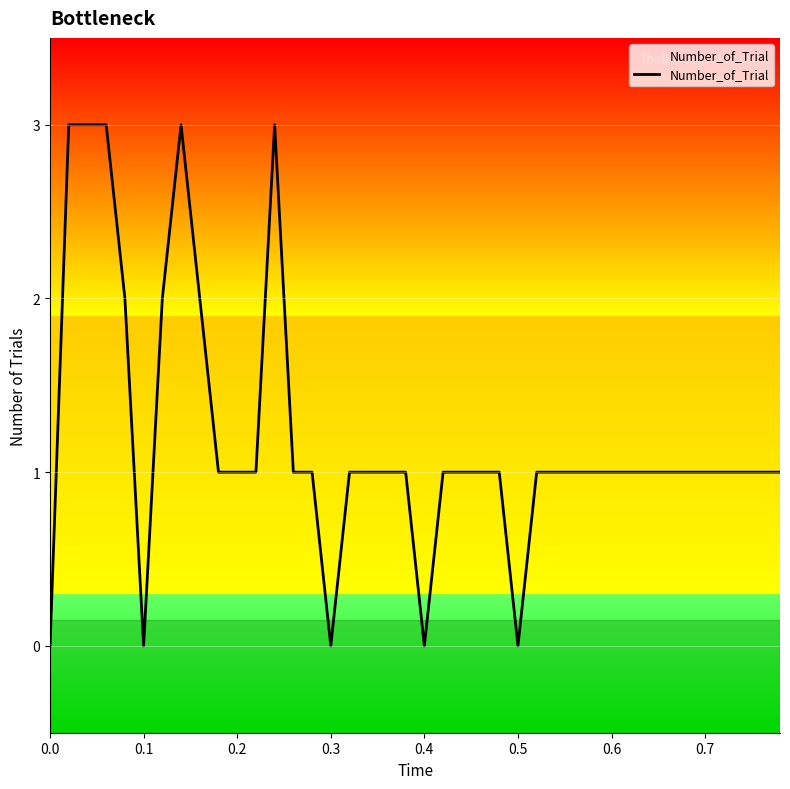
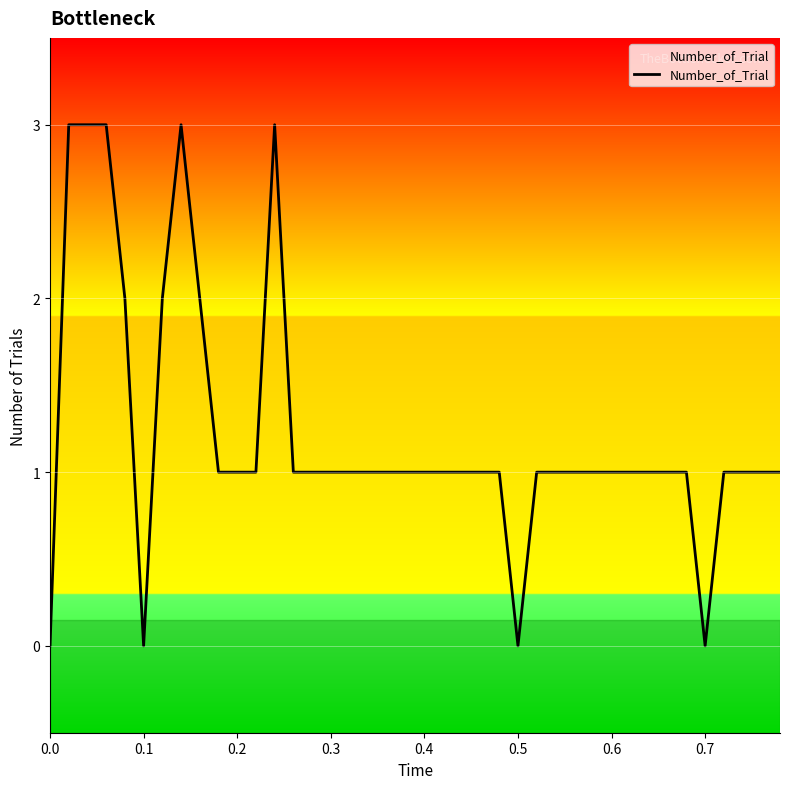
0.3: 0 -> 1
0.4: 0 -> 1
0.7: 1 -> 0
